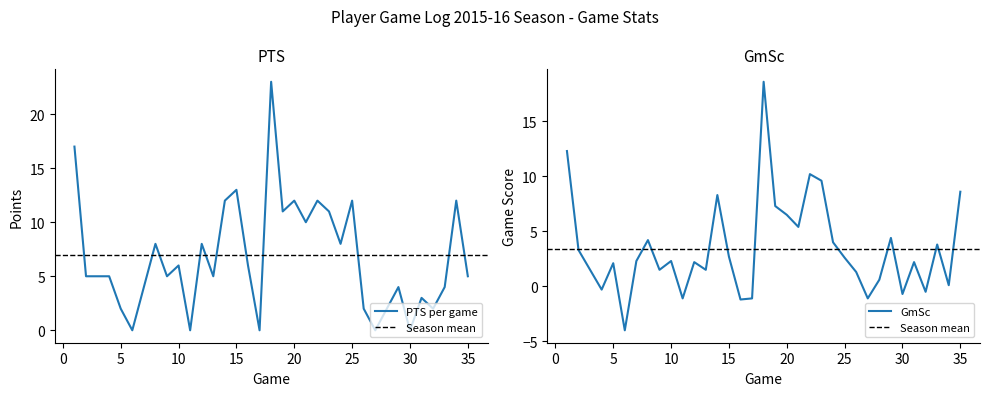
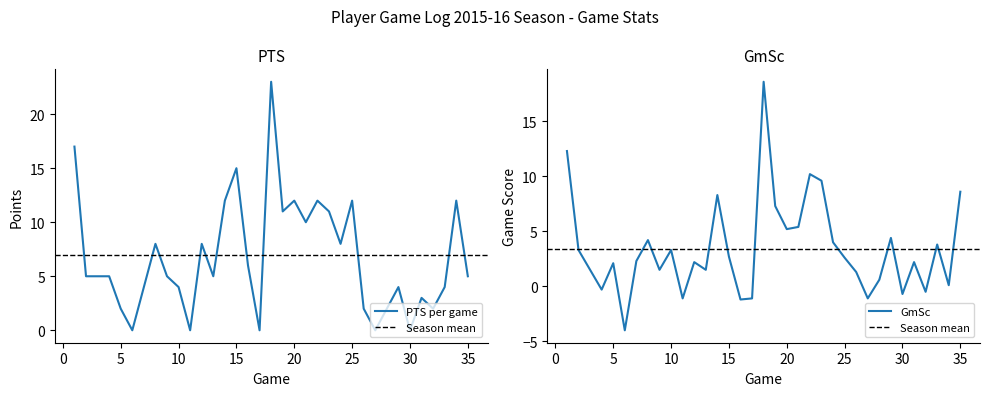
PTS, 10: 6 -> 4
PTS, 15: 13 -> 15
GmSc, 10: 2.3 -> 3.3
GmSc, 20: 6.5 -> 5.2
